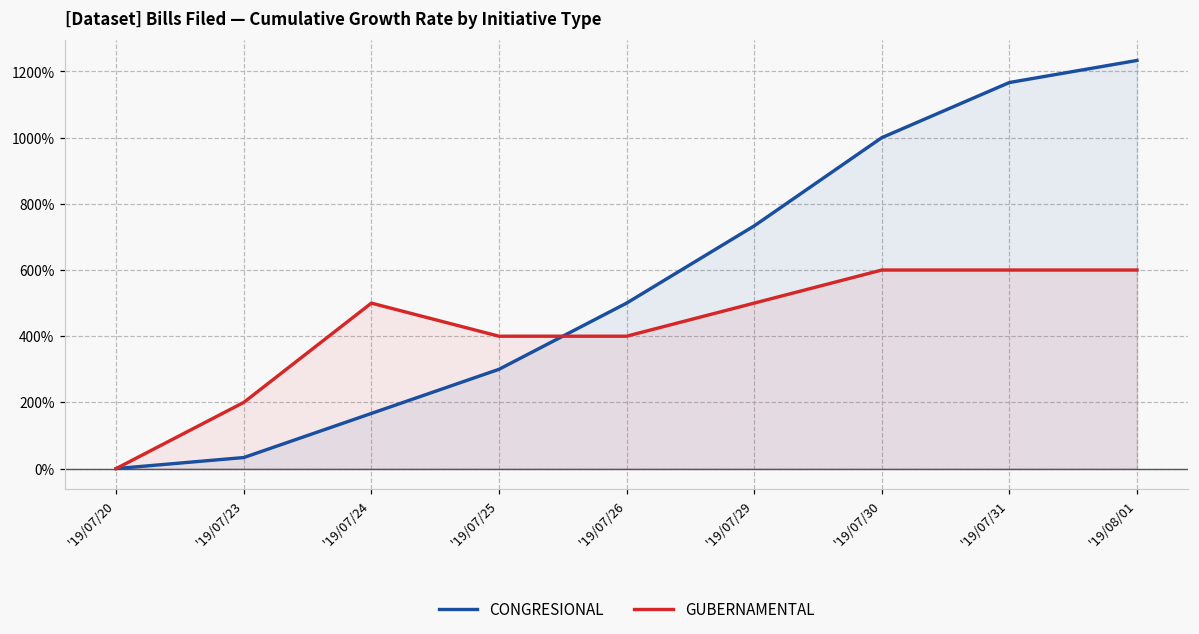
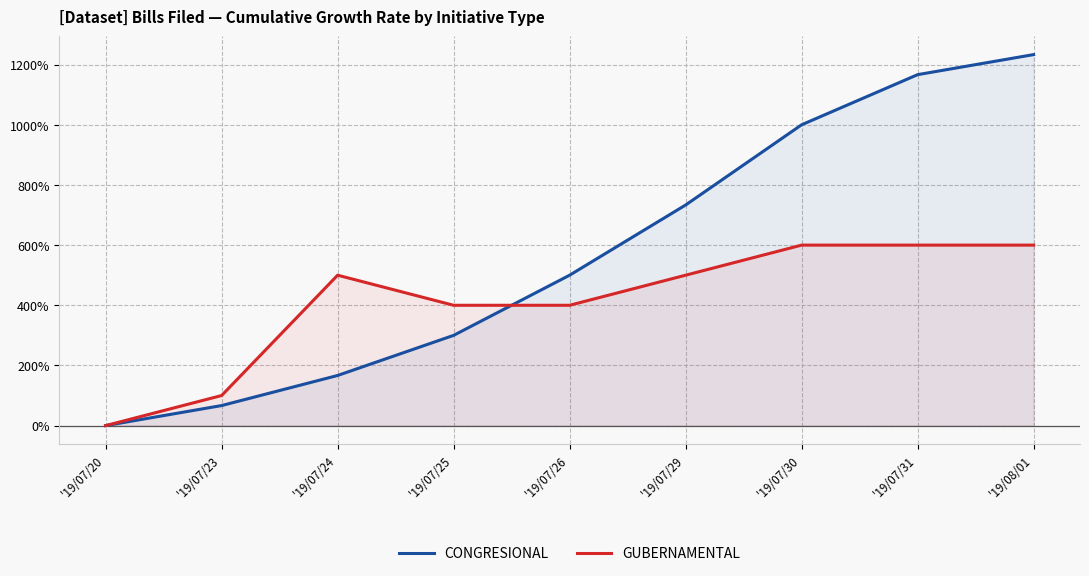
CONGRESIONAL, '19/07/23: 30% -> 70%
GUBERNAMENTAL, '19/07/23: 200% -> 100%
